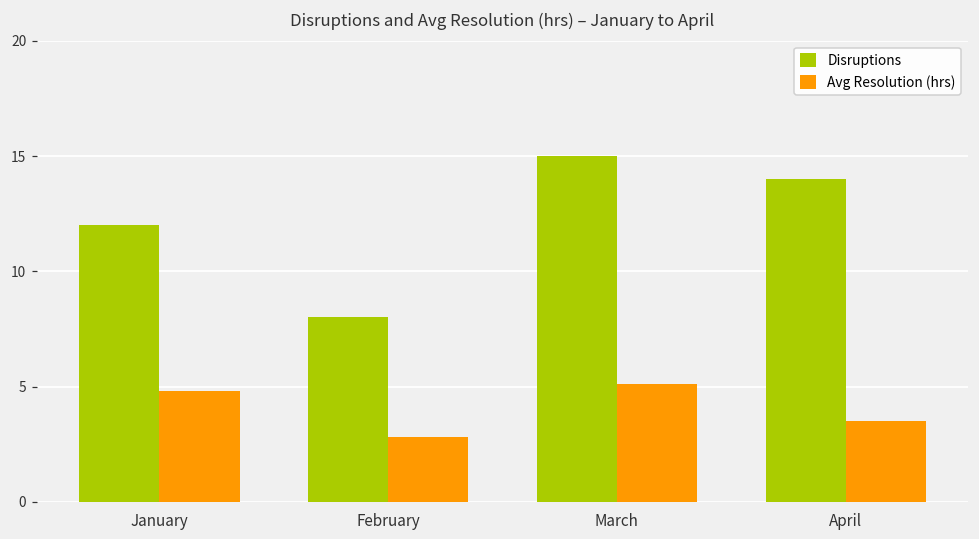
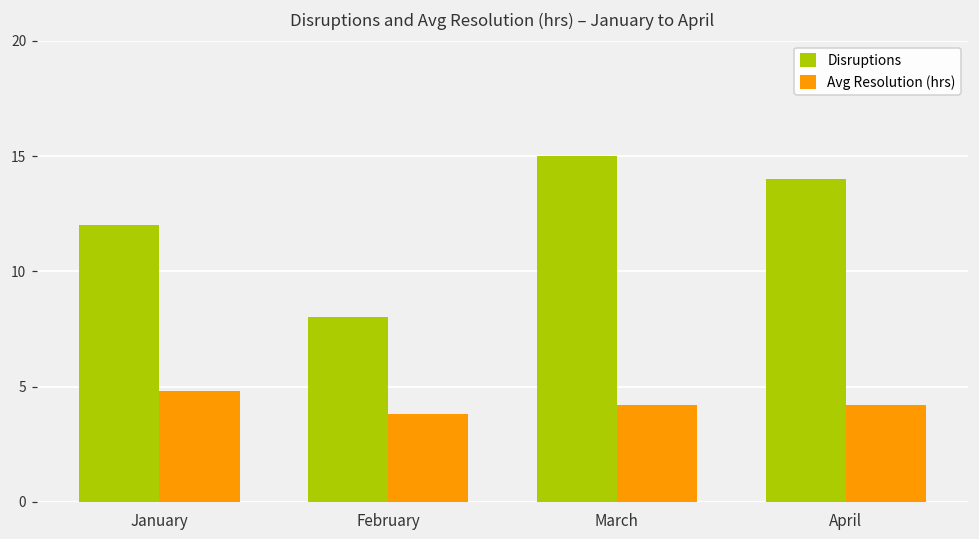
Avg Resolution (hrs), February: 2.8 -> 3.8
Avg Resolution (hrs), March: 5.1 -> 4.2
Avg Resolution (hrs), April: 3.5 -> 4.2
